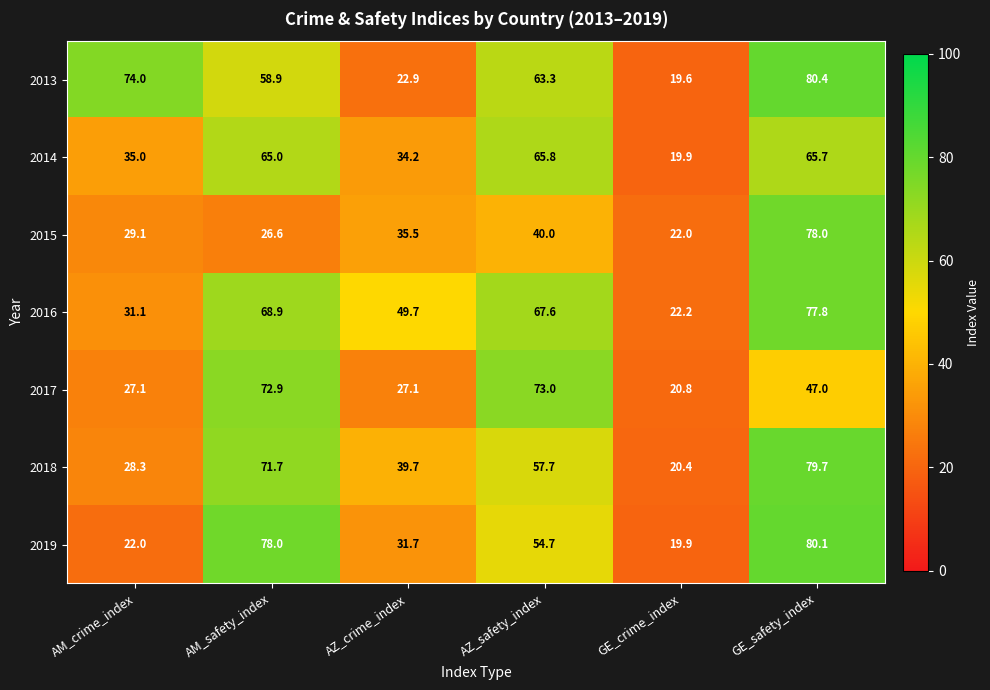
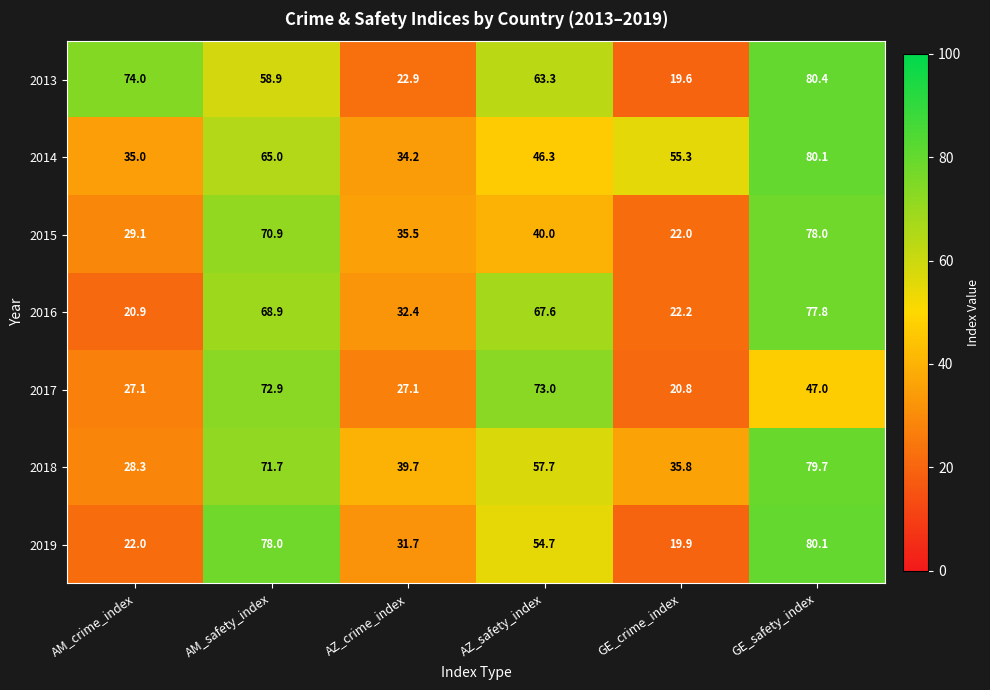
2014, AZ_safety_index: 65.8 -> 46.3
2014, GE_crime_index: 19.9 -> 55.3
2014, GE_safety_index: 65.7 -> 80.1
2015, AM_safety_index: 26.6 -> 70.9
2016, AM_crime_index: 31.1 -> 20.9
2016, AZ_crime_index: 49.7 -> 32.4
2018, GE_crime_index: 20.4 -> 35.8
